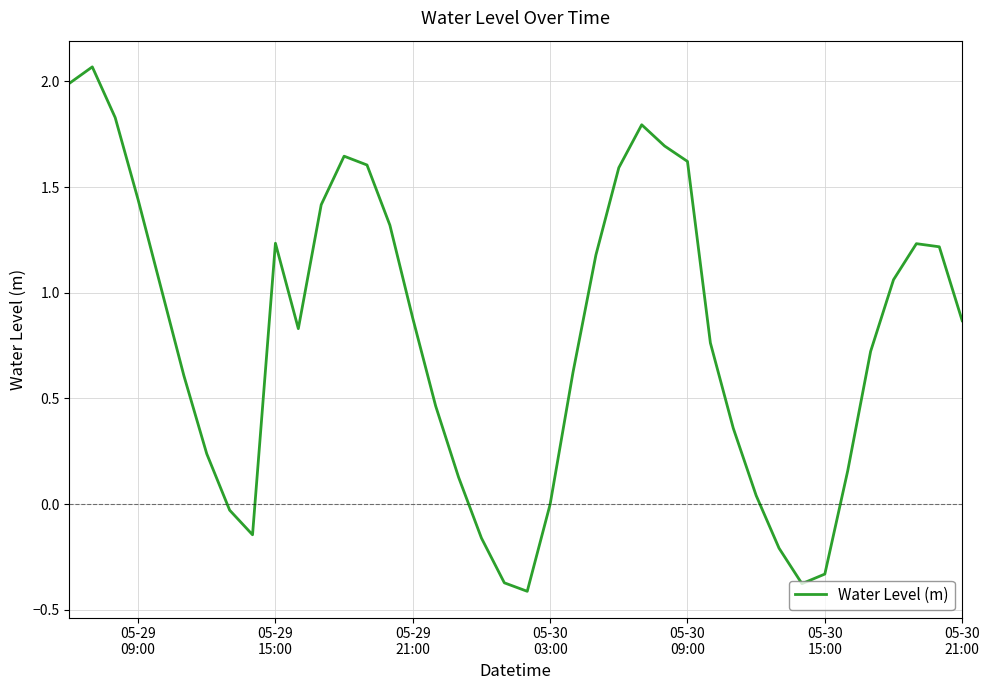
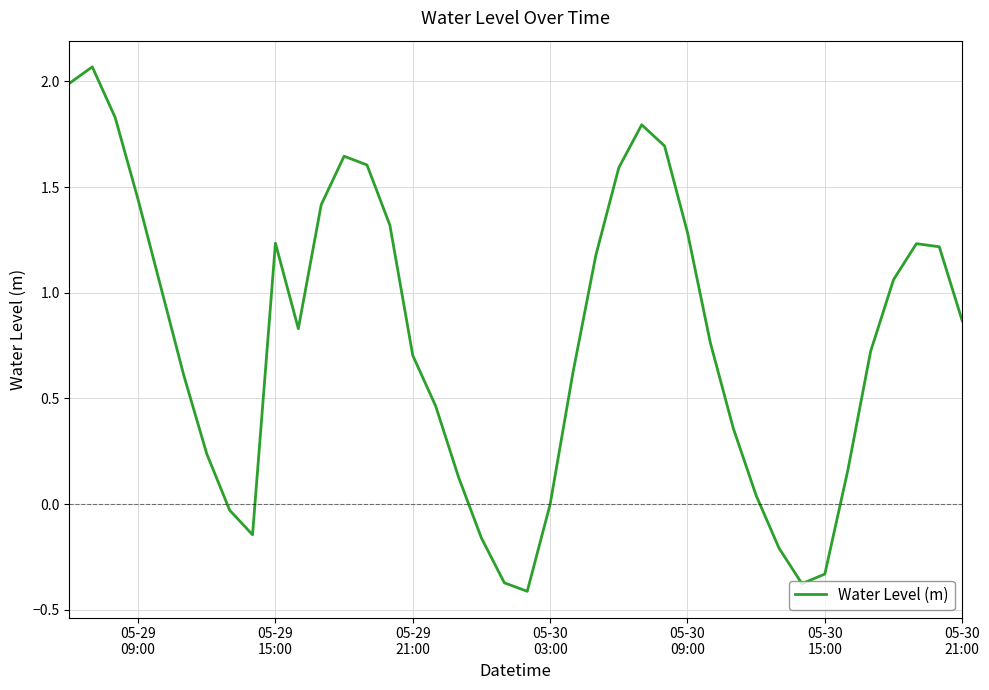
05-29 21:00: 0.88 -> 0.70
05-30 09:00: 1.62 -> 1.29
